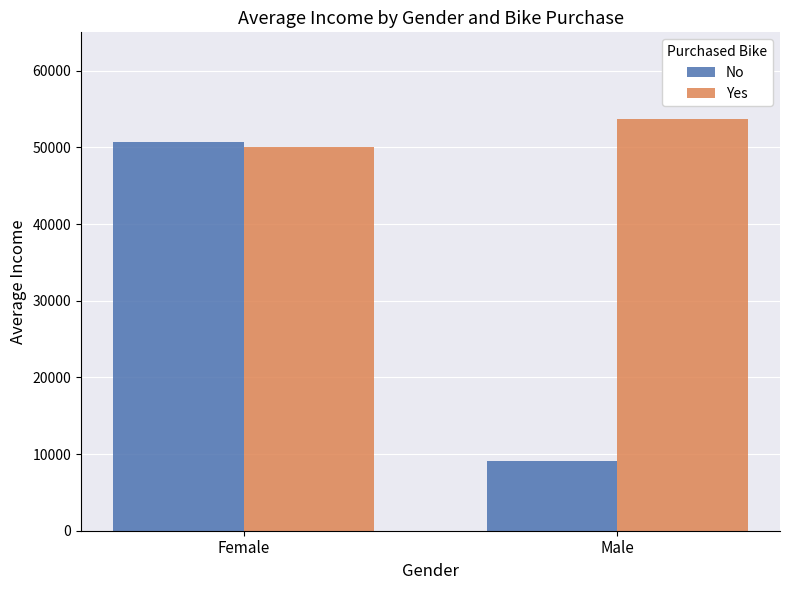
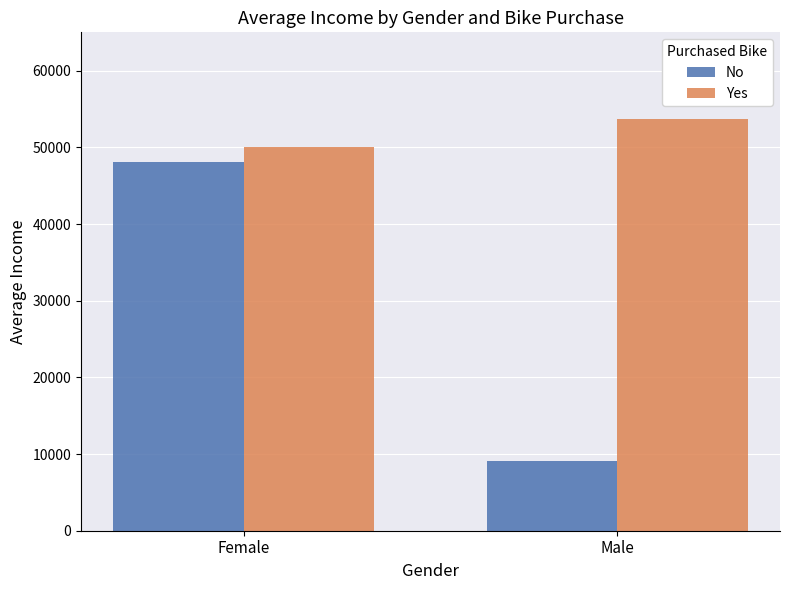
No, Female: 51000 -> 48000
